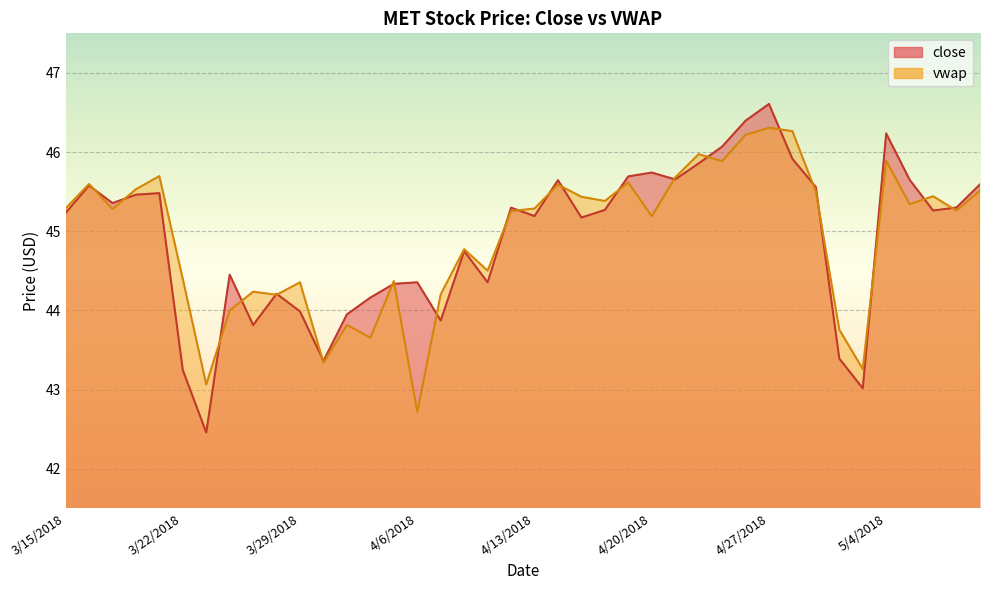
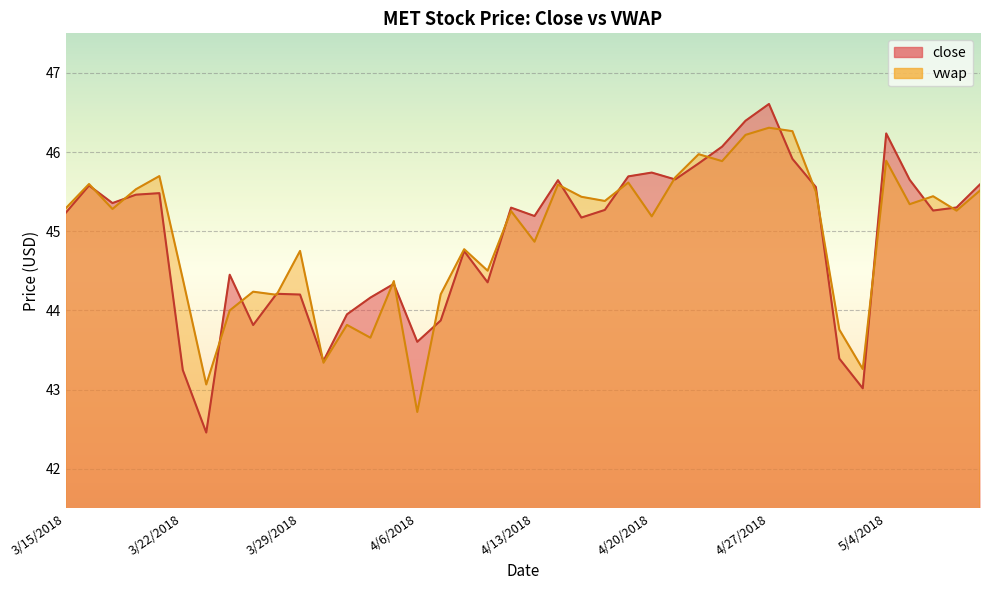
close, 3/29/2018: 44.0 -> 44.2
vwap, 3/29/2018: 44.4 -> 44.8
close, 4/6/2018: 44.4 -> 43.6
vwap, 4/13/2018: 45.3 -> 44.9
